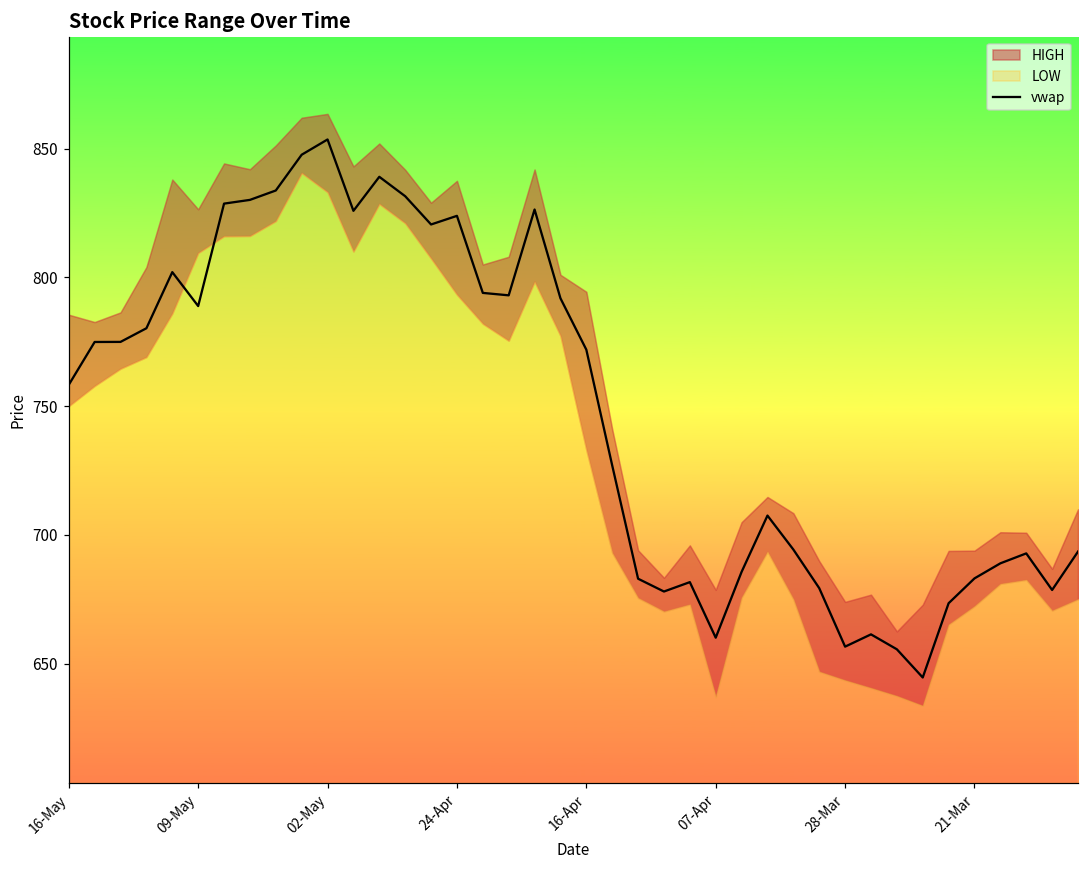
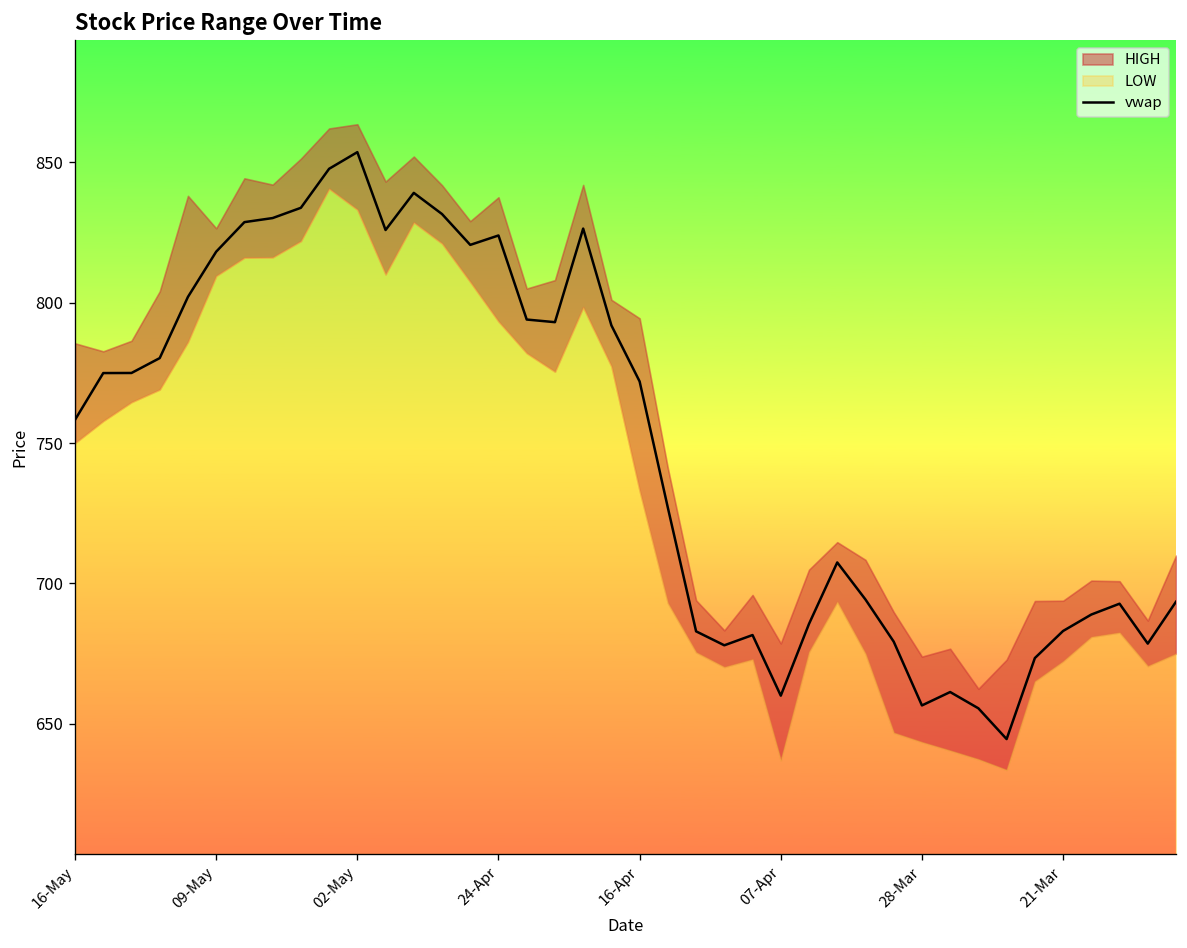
vwap, 09-May: 789 -> 818
